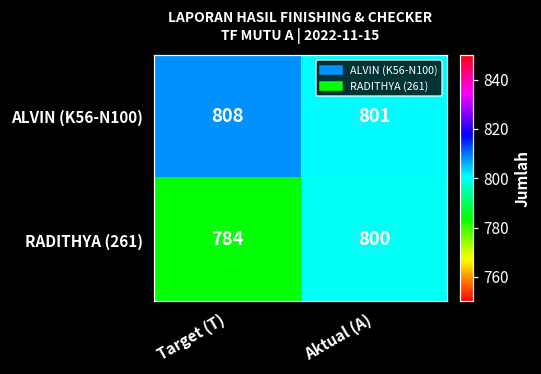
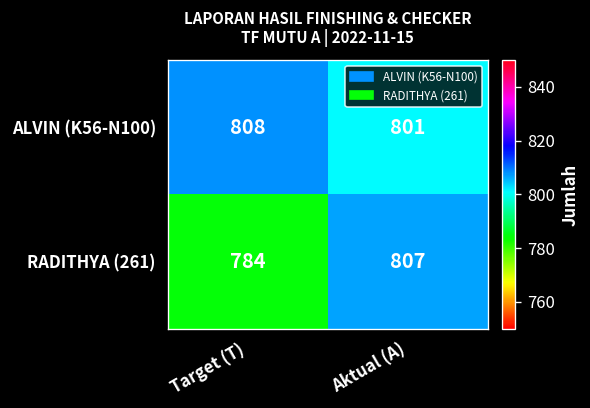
RADITHYA (261), Aktual (A): 800 -> 807
